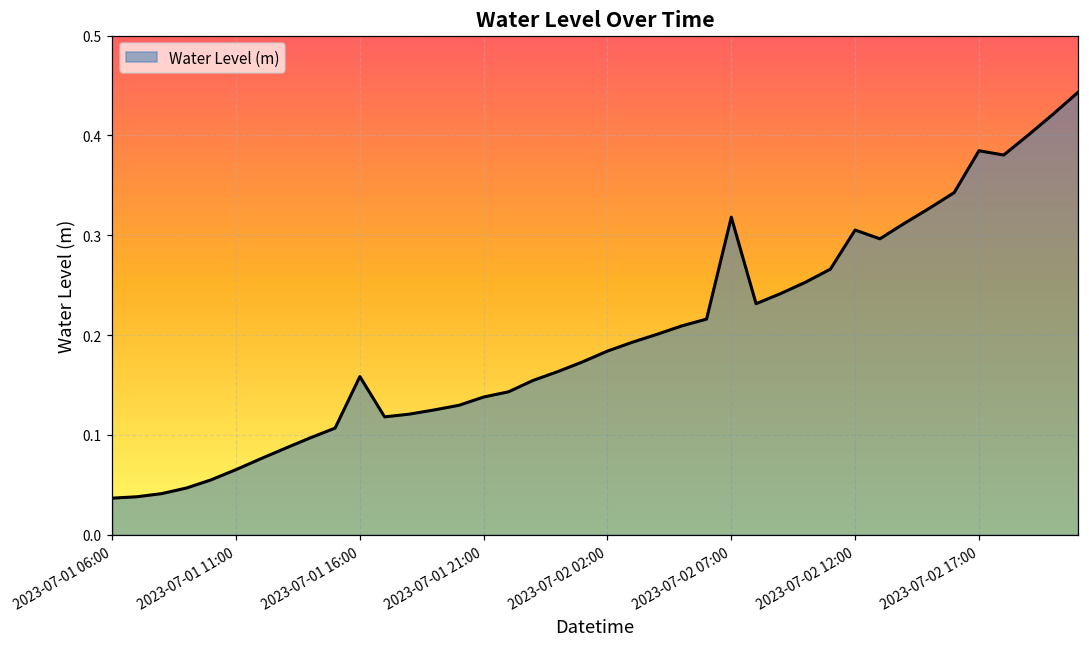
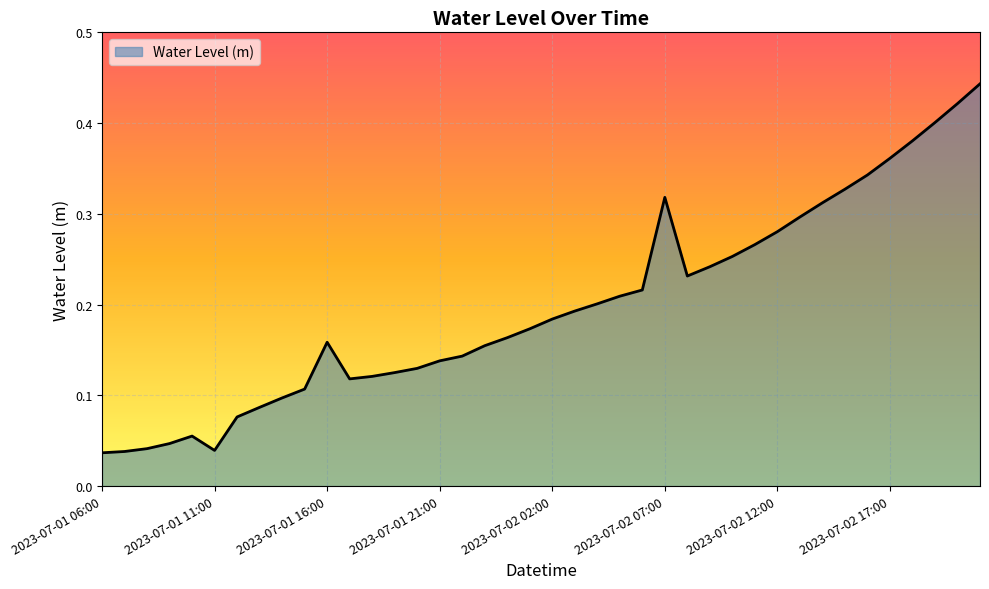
2023-07-01 11:00: 0.07 -> 0.04
2023-07-02 12:00: 0.31 -> 0.28
2023-07-02 17:00: 0.38 -> 0.36
